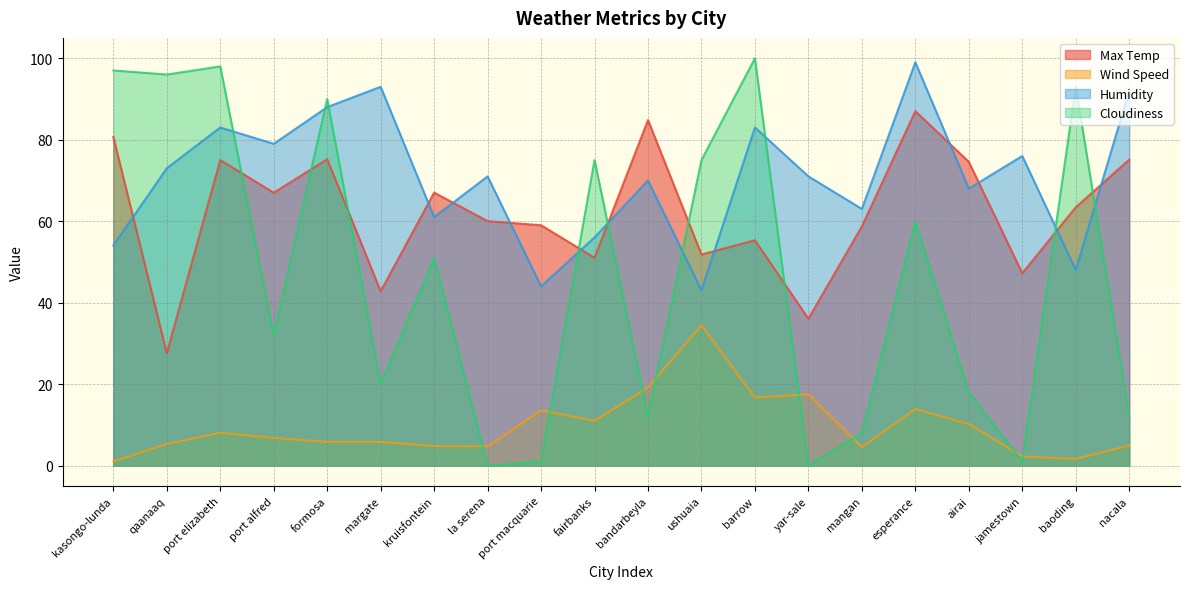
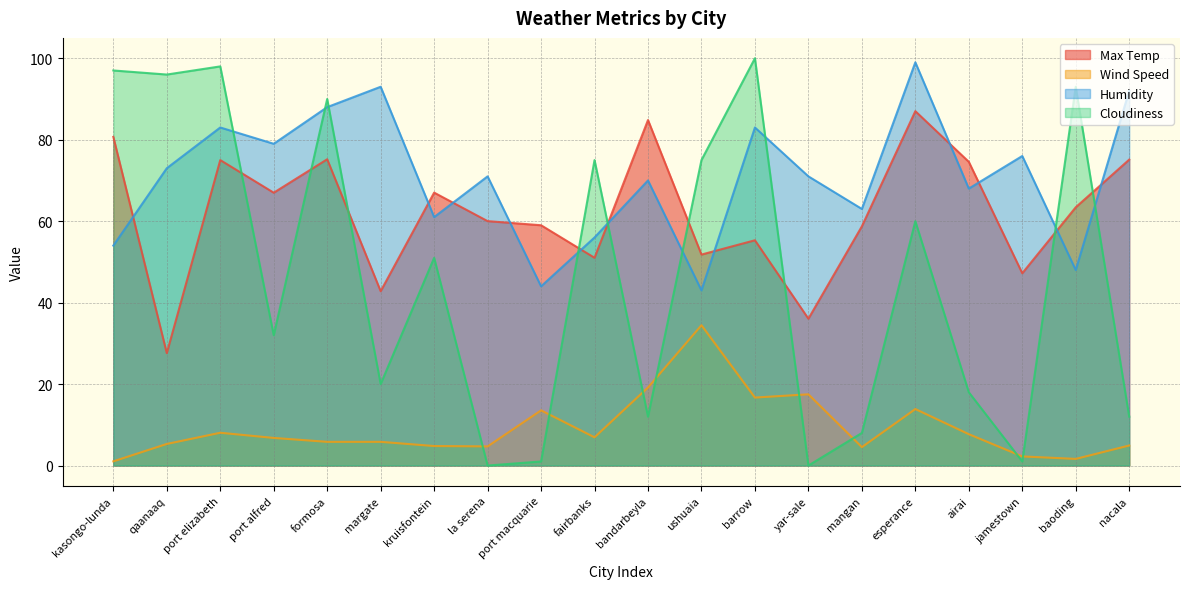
Wind Speed, fairbanks: 11 -> 7
Wind Speed, airai: 10 -> 8
